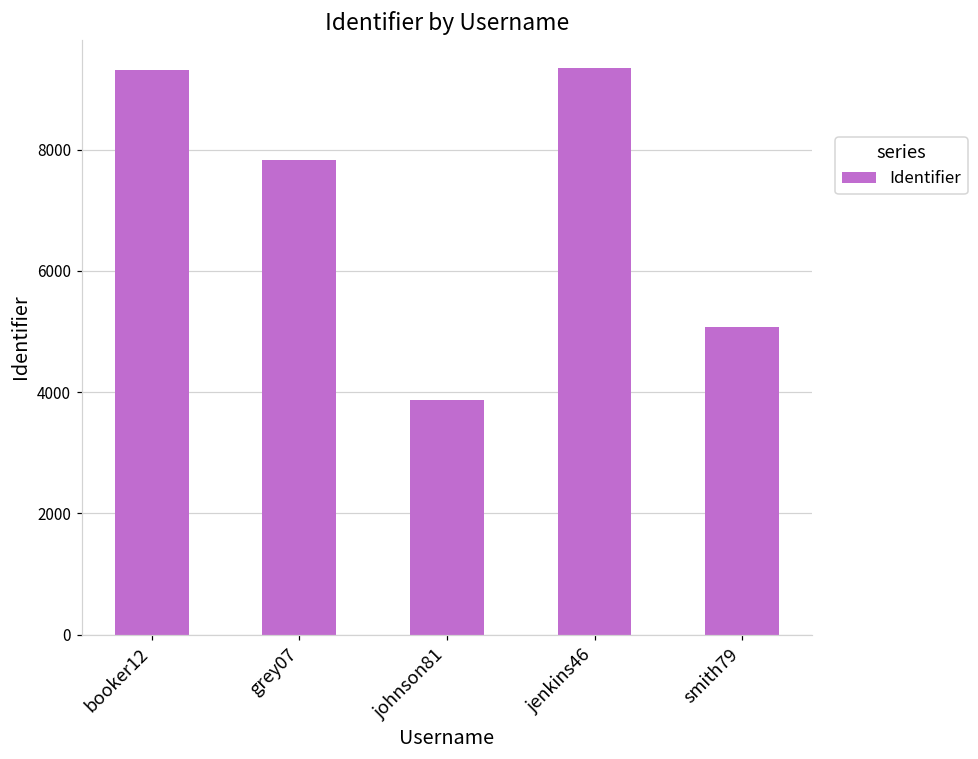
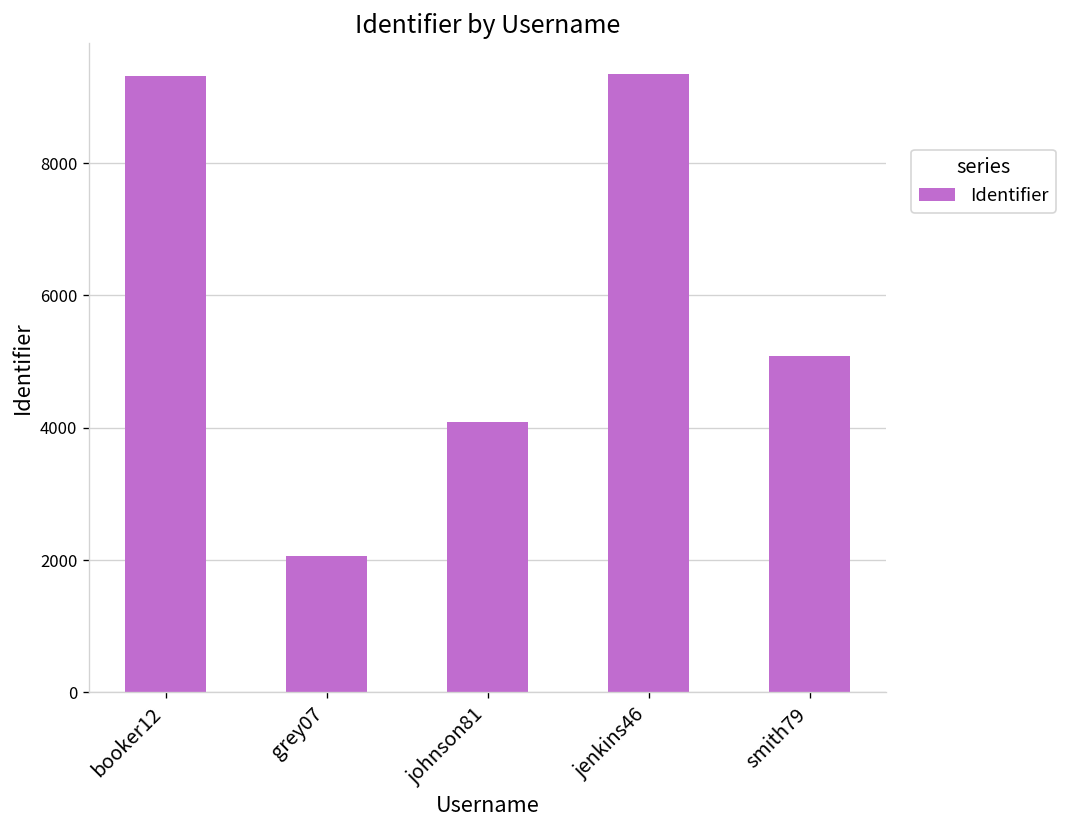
grey07: 7800 -> 2100
johnson81: 3900 -> 4100
